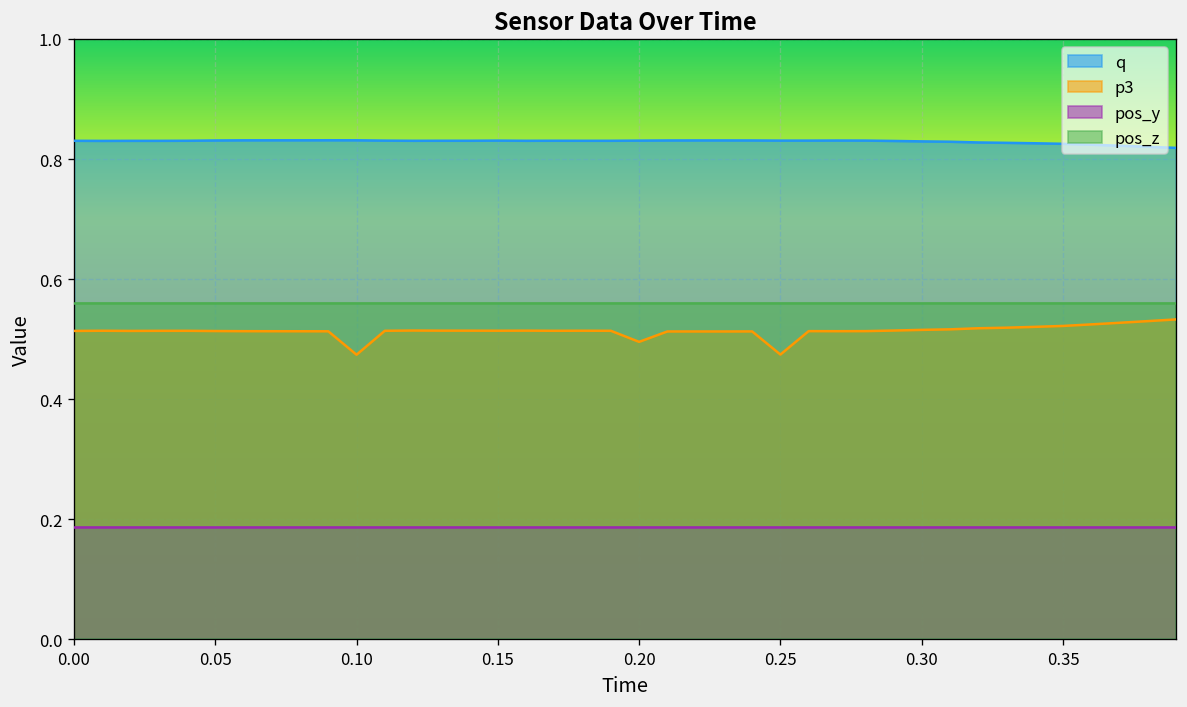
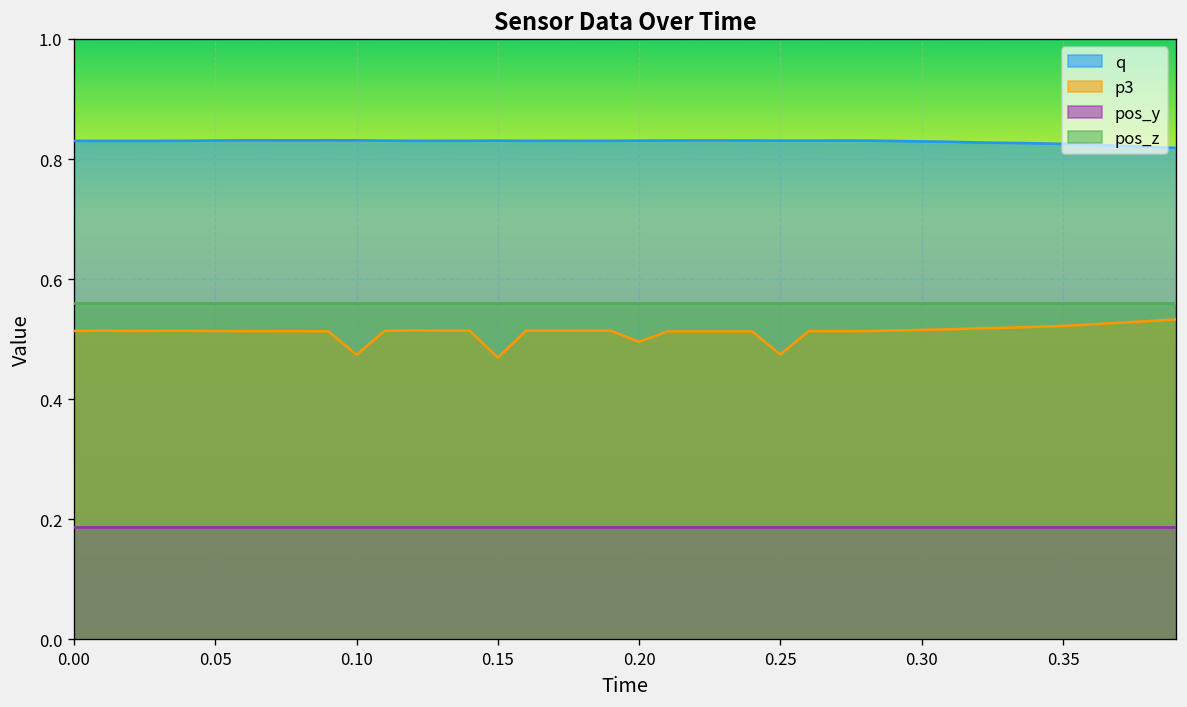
p3, 0.15: 0.51 -> 0.47
